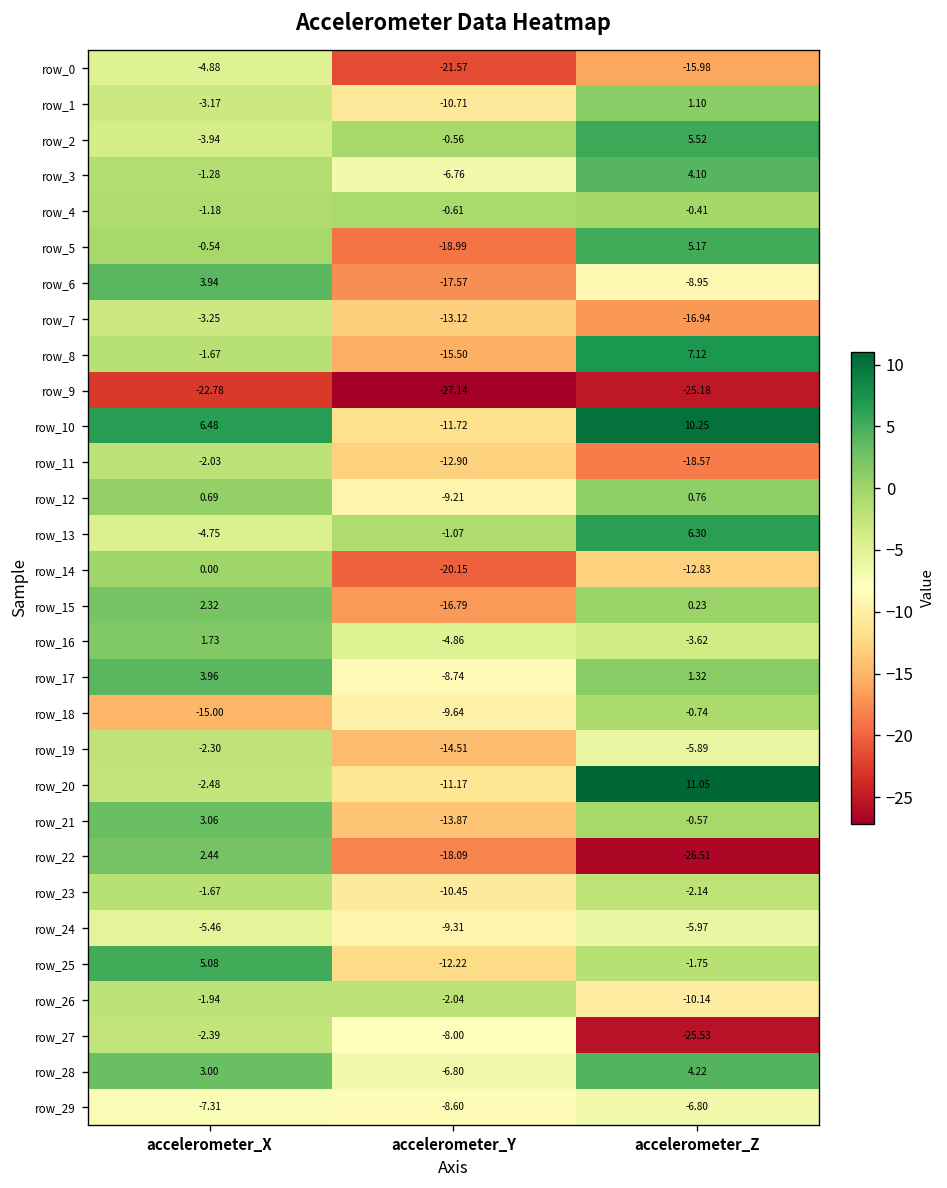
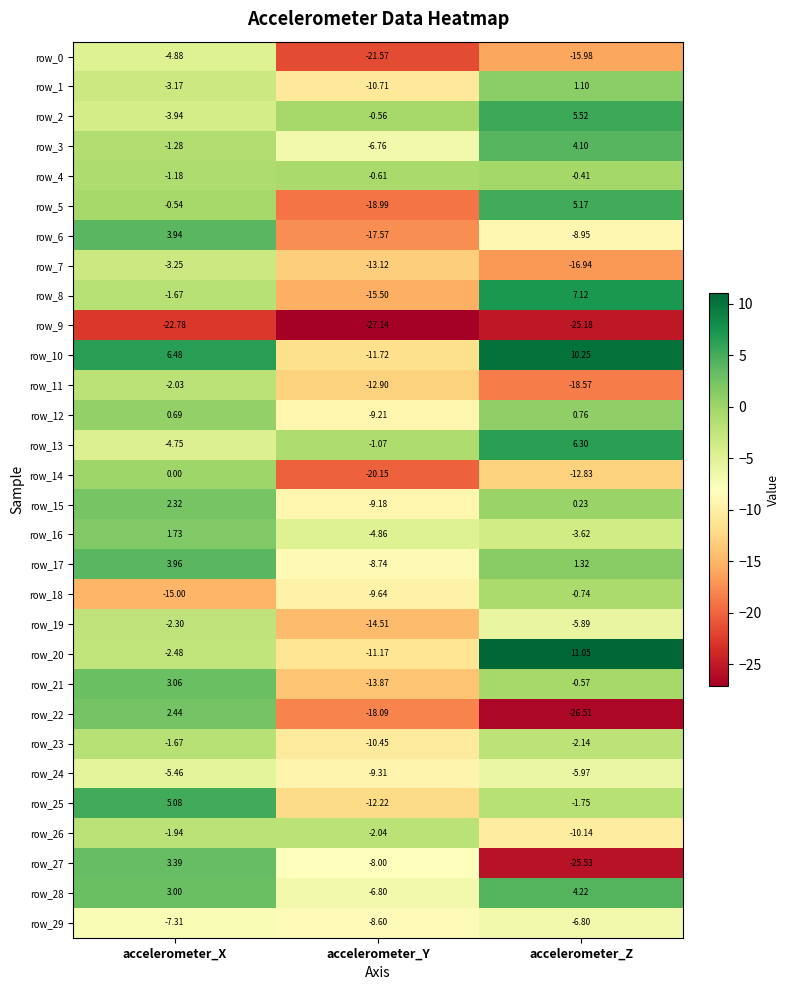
row_15, accelerometer_Y: -16.79 -> -9.18
row_27, accelerometer_X: -2.39 -> 3.39
